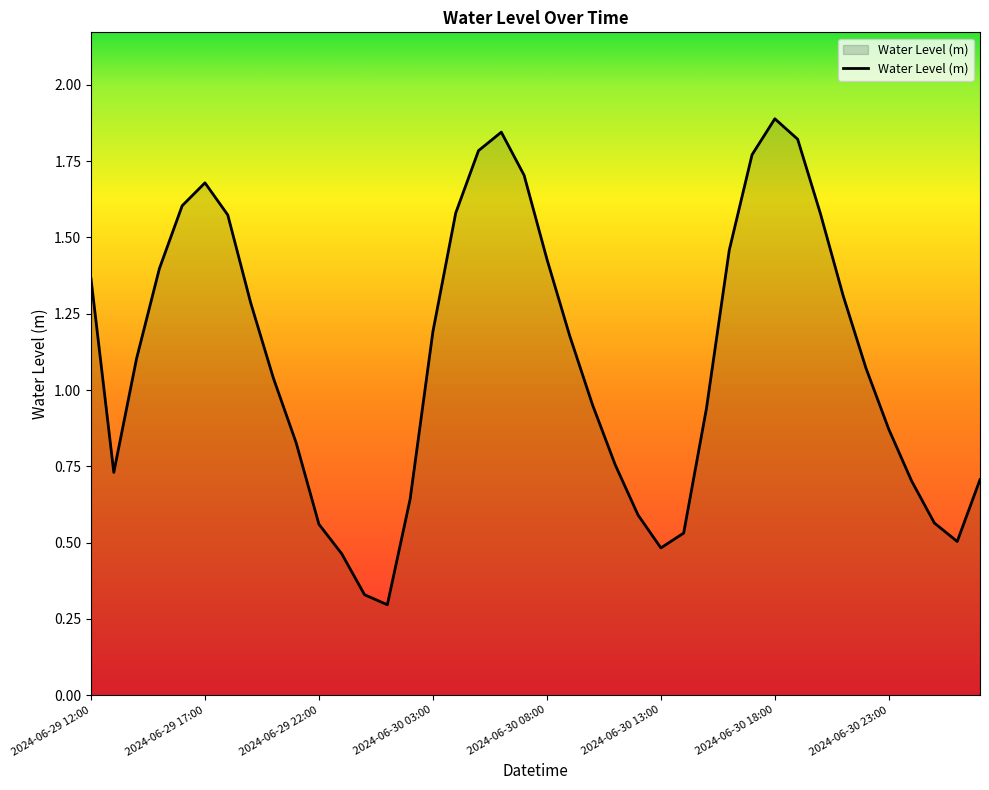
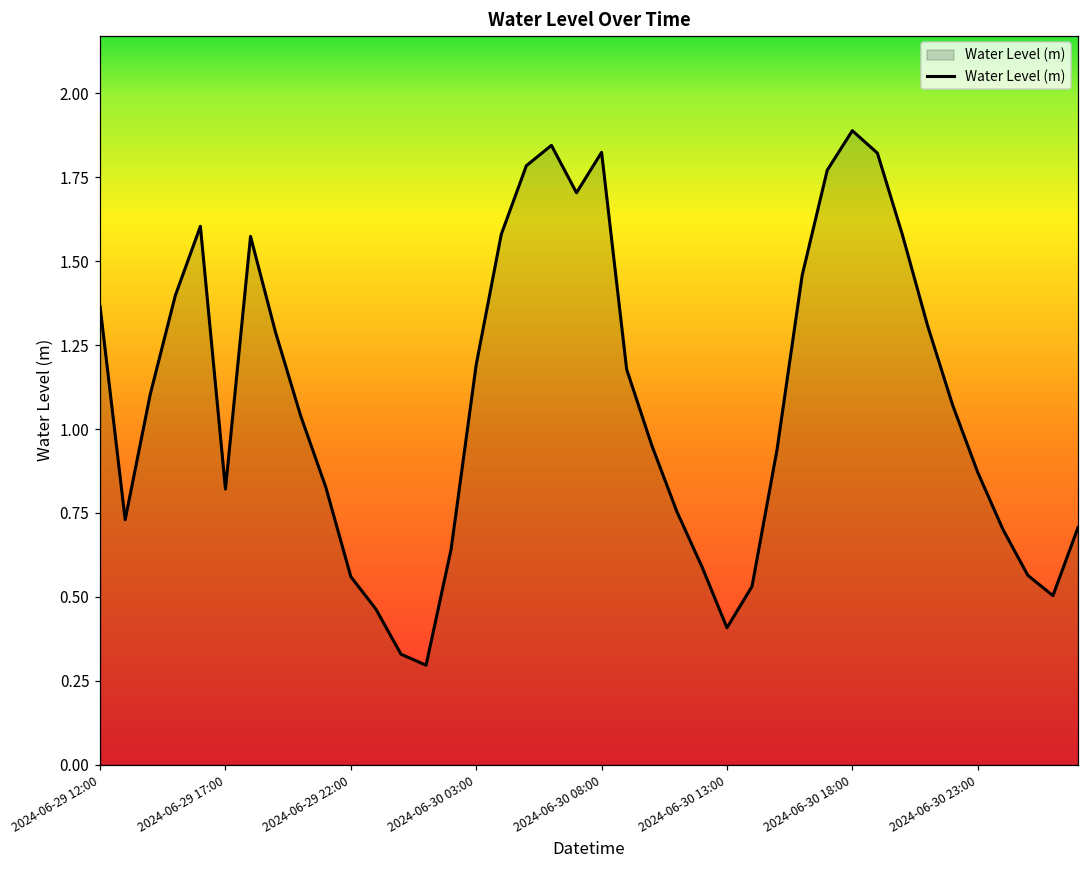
2024-06-29 17:00: 1.68 -> 0.82
2024-06-30 08:00: 1.43 -> 1.82
2024-06-30 13:00: 0.48 -> 0.41
